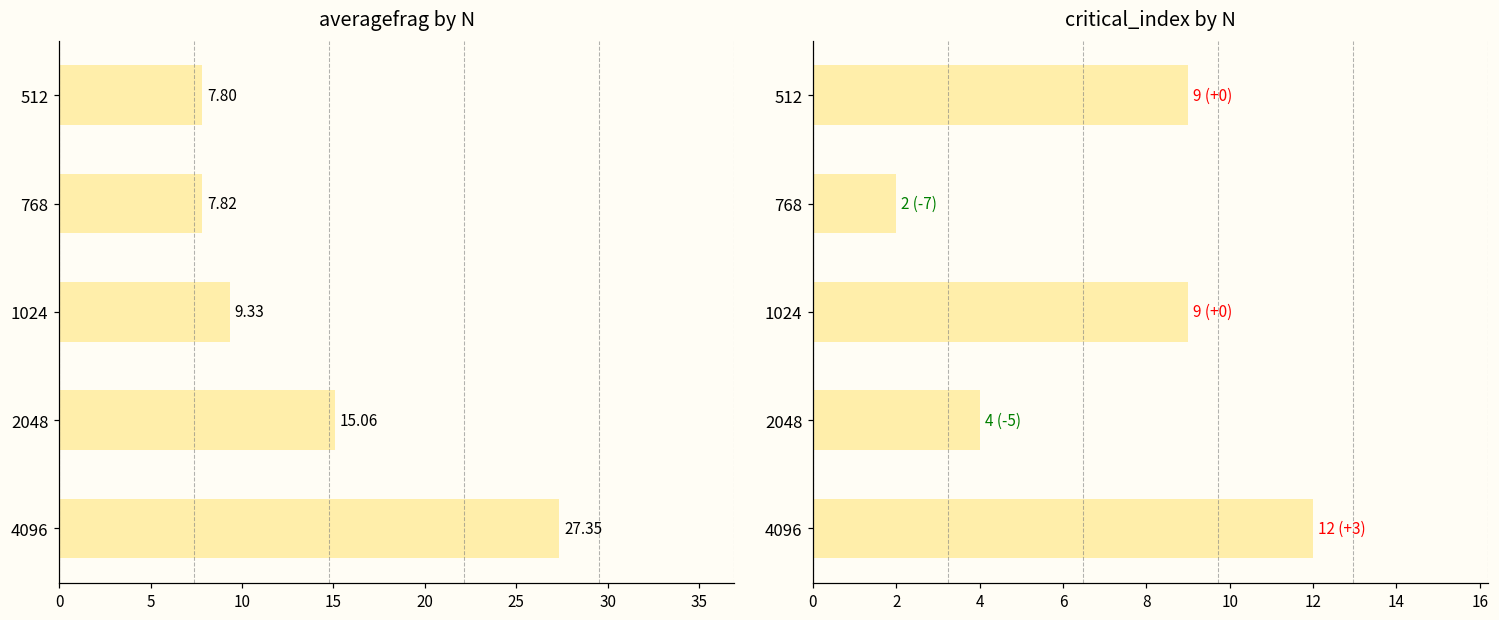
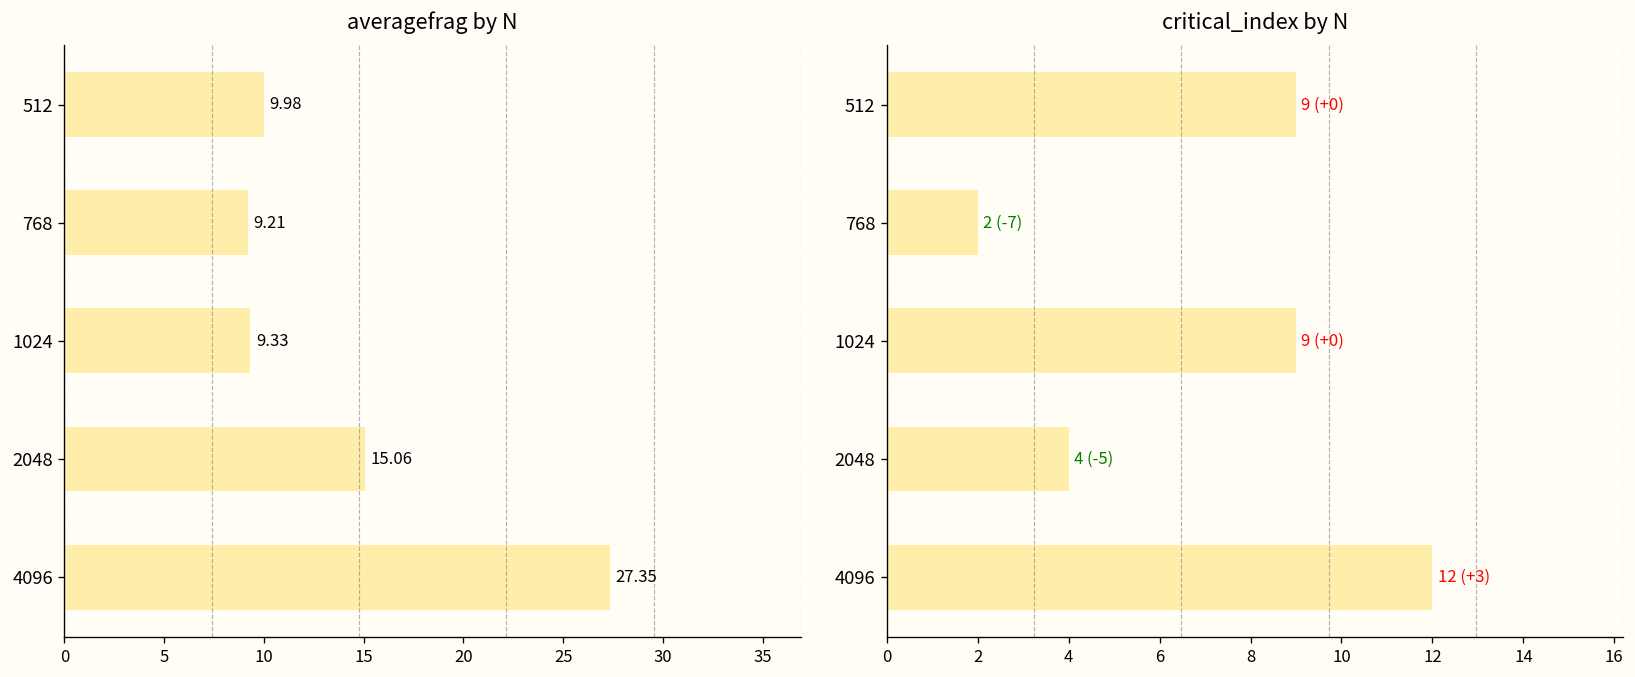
averagefrag by N, 512: 7.80 -> 9.98
averagefrag by N, 768: 7.82 -> 9.21
